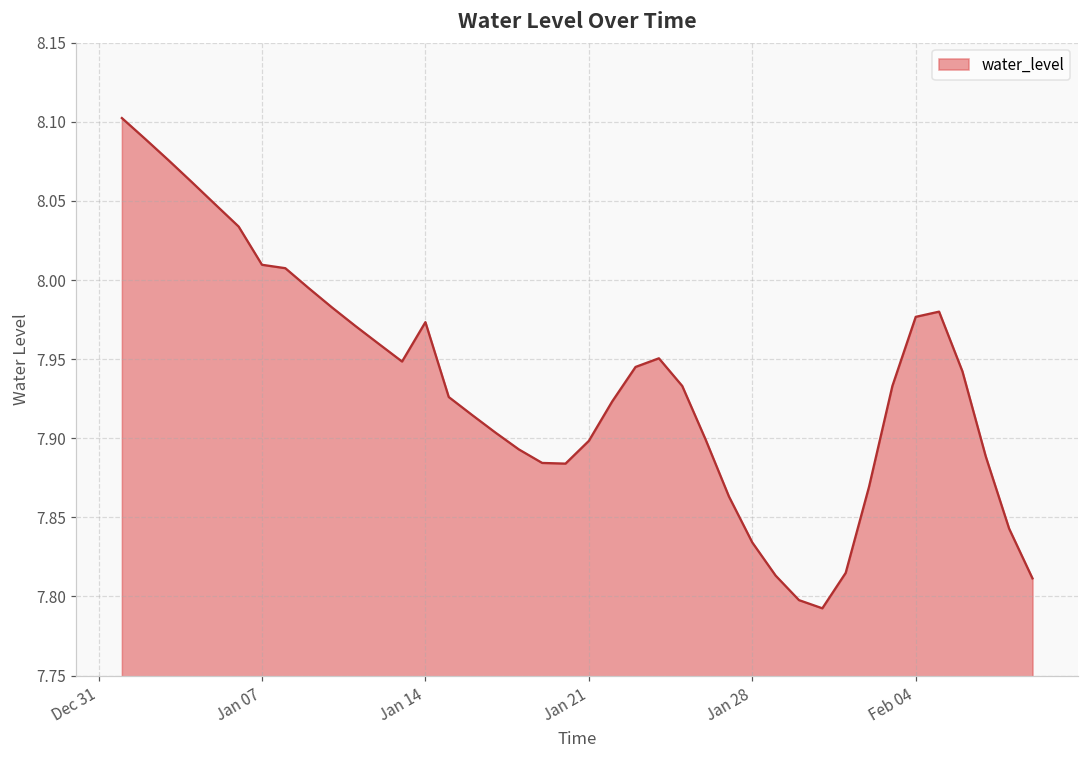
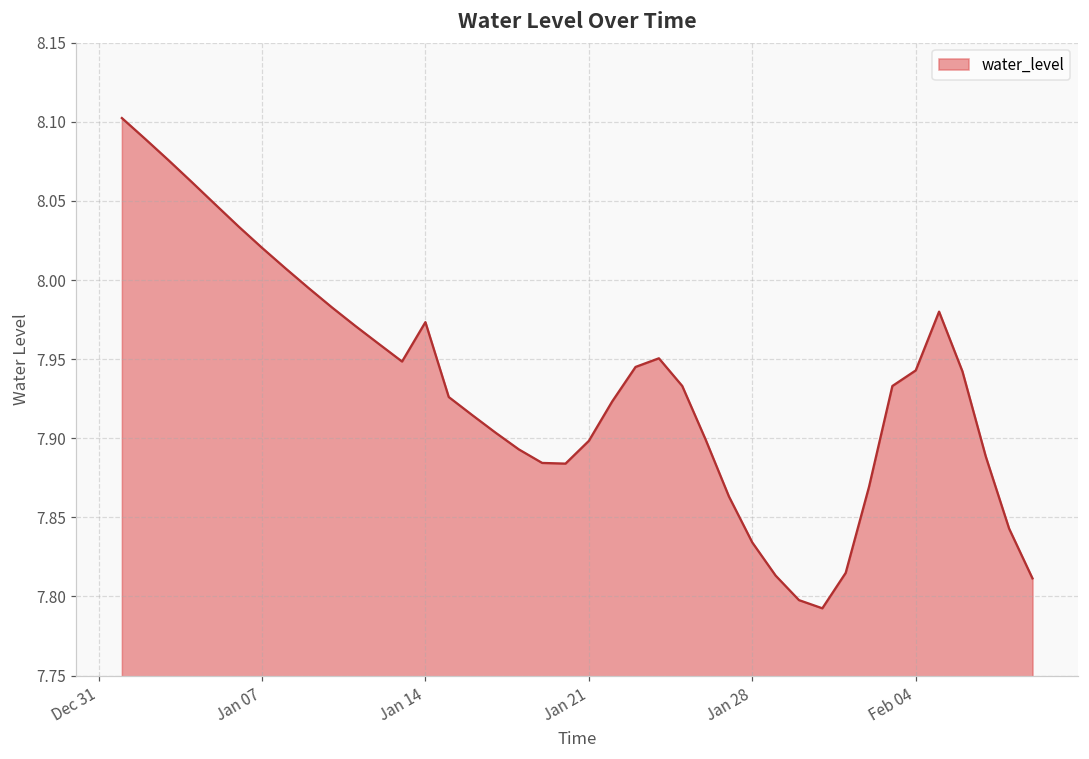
Jan 07: 8.010 -> 8.020
Feb 04: 7.977 -> 7.943
